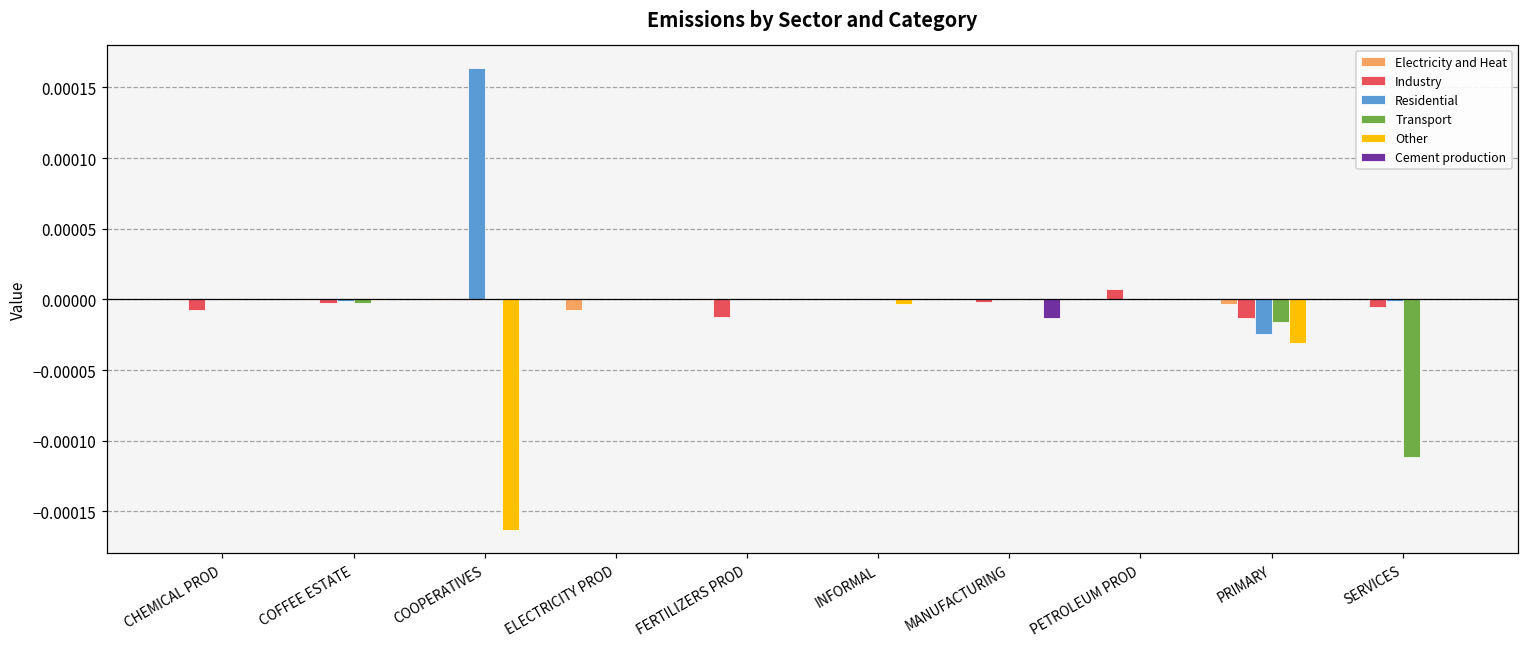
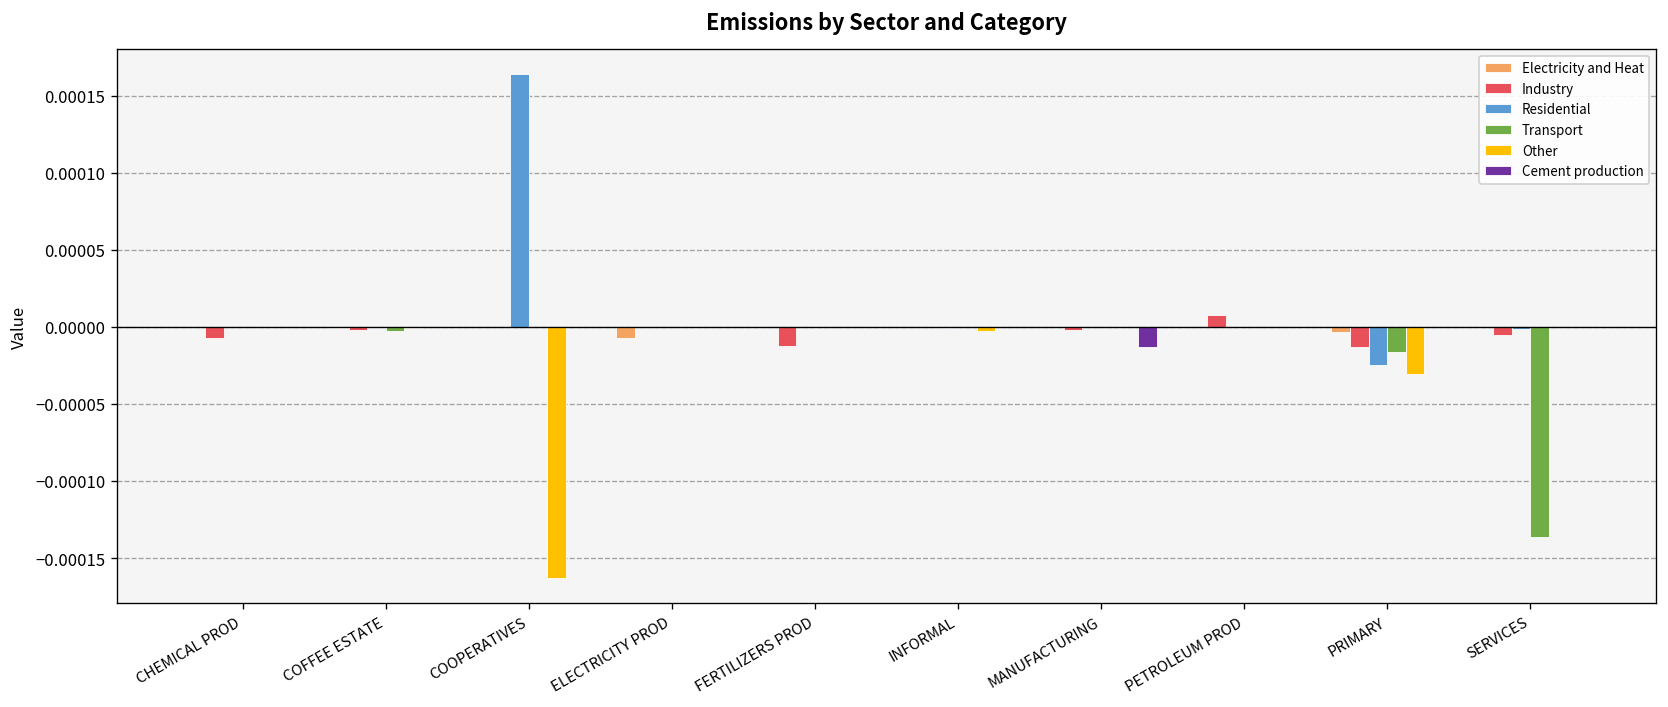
Transport, SERVICES: -0.000111 -> -0.000137
